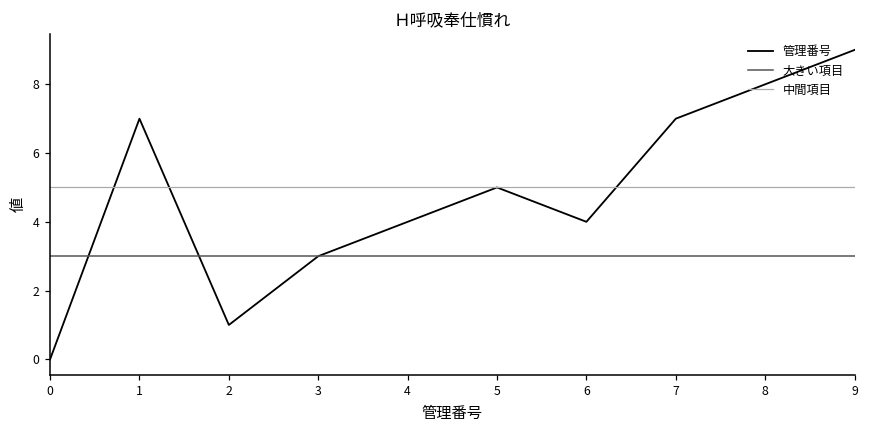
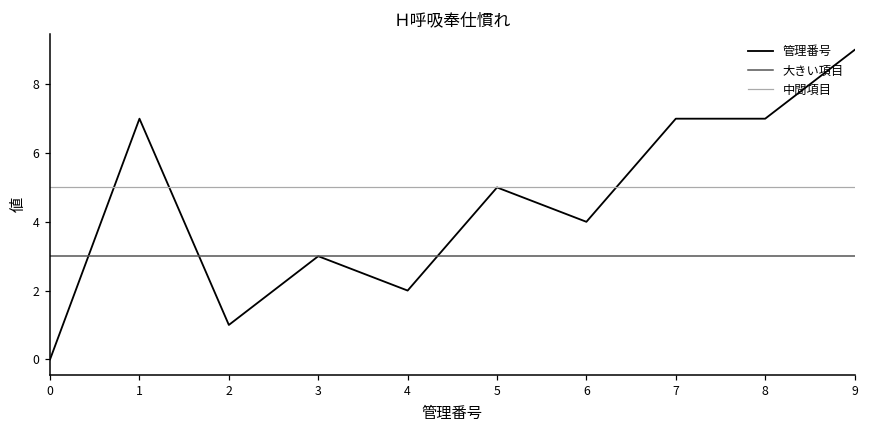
管理番号, 4: 4 -> 2
管理番号, 8: 8 -> 7
